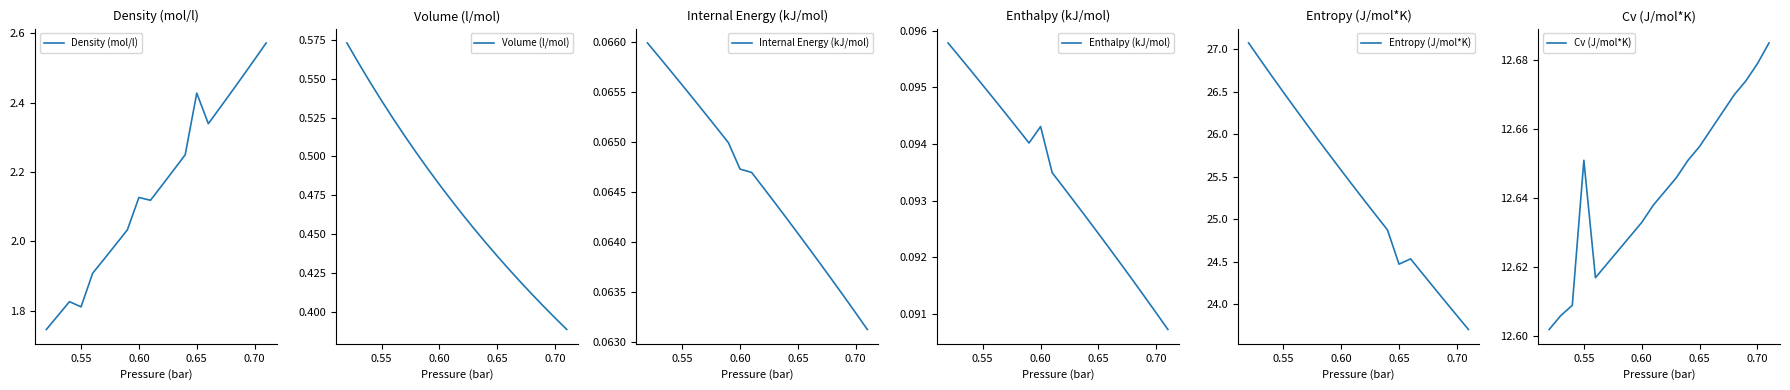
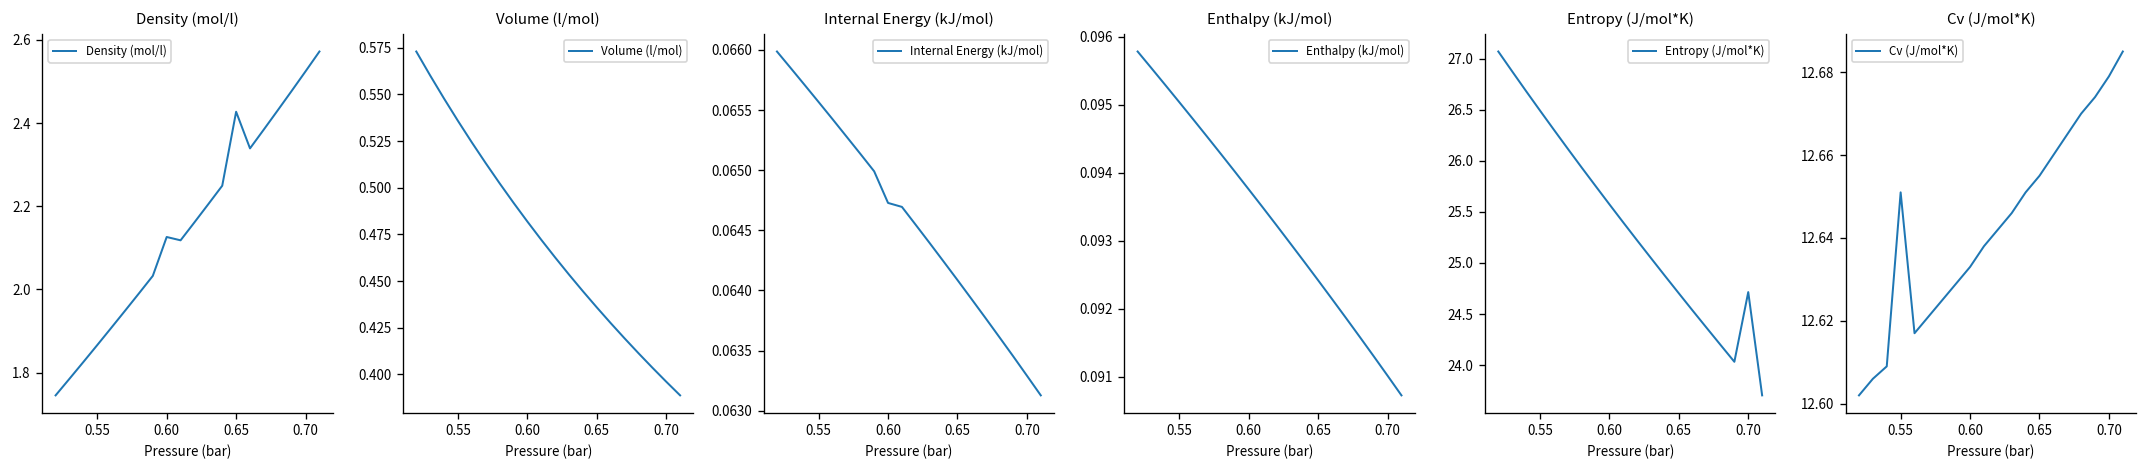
Density (mol/l), 0.55: 1.81 -> 1.87
Enthalpy (kJ/mol), 0.60: 0.0943 -> 0.0938
Entropy (J/mol*K), 0.65: 24.5 -> 24.7
Entropy (J/mol*K), 0.70: 23.9 -> 24.7
